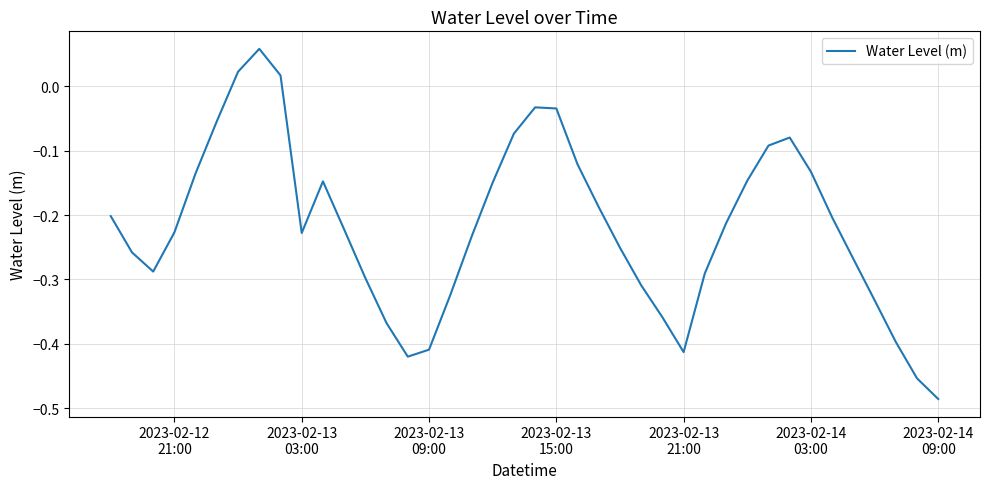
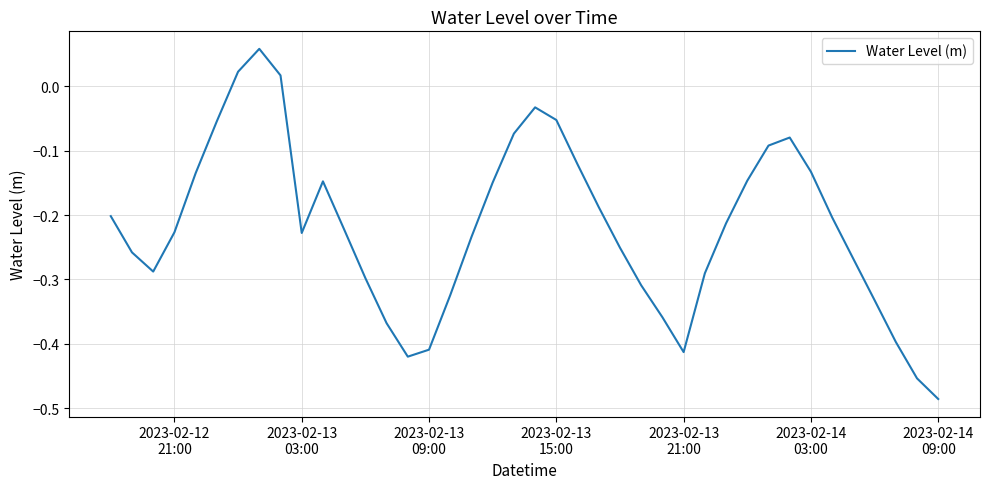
2023-02-13 15:00: -0.03 -> -0.05
